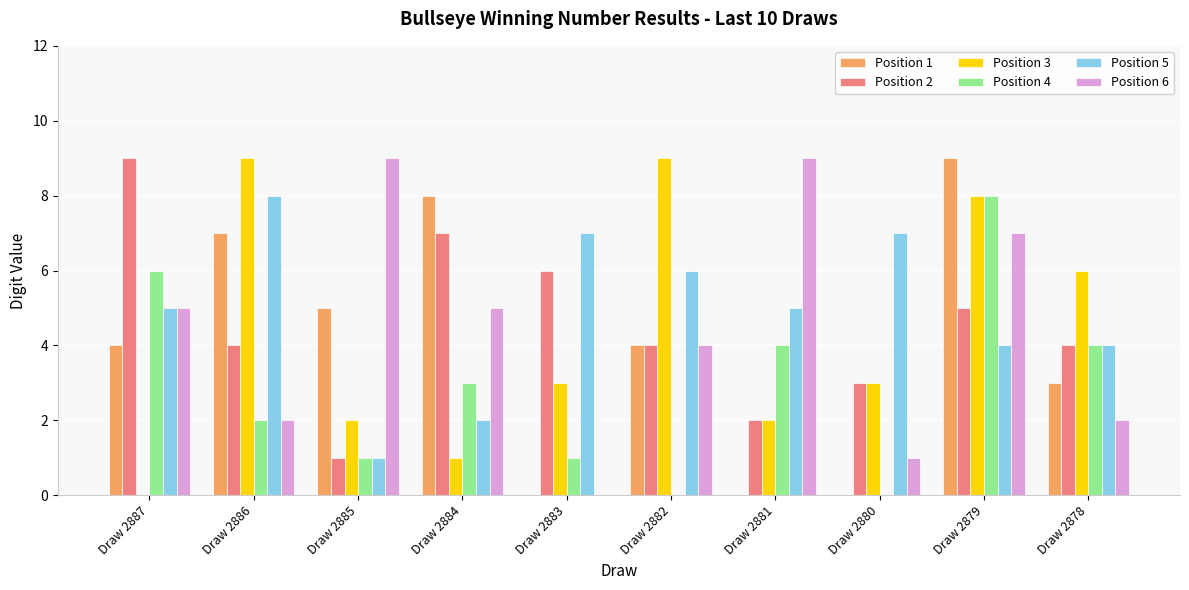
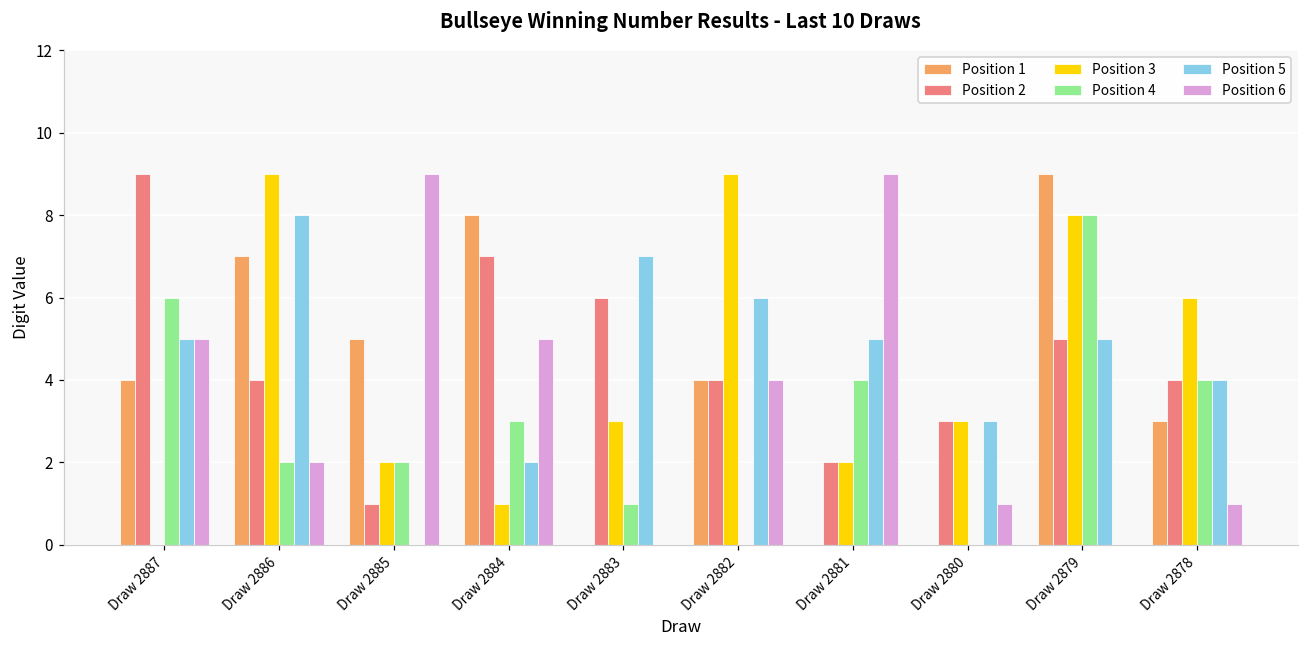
Position 4, Draw 2885: 1 -> 2
Position 5, Draw 2885: 1 -> 0
Position 5, Draw 2880: 7 -> 3
Position 5, Draw 2879: 4 -> 5
Position 6, Draw 2879: 7 -> 0
Position 6, Draw 2878: 2 -> 1
